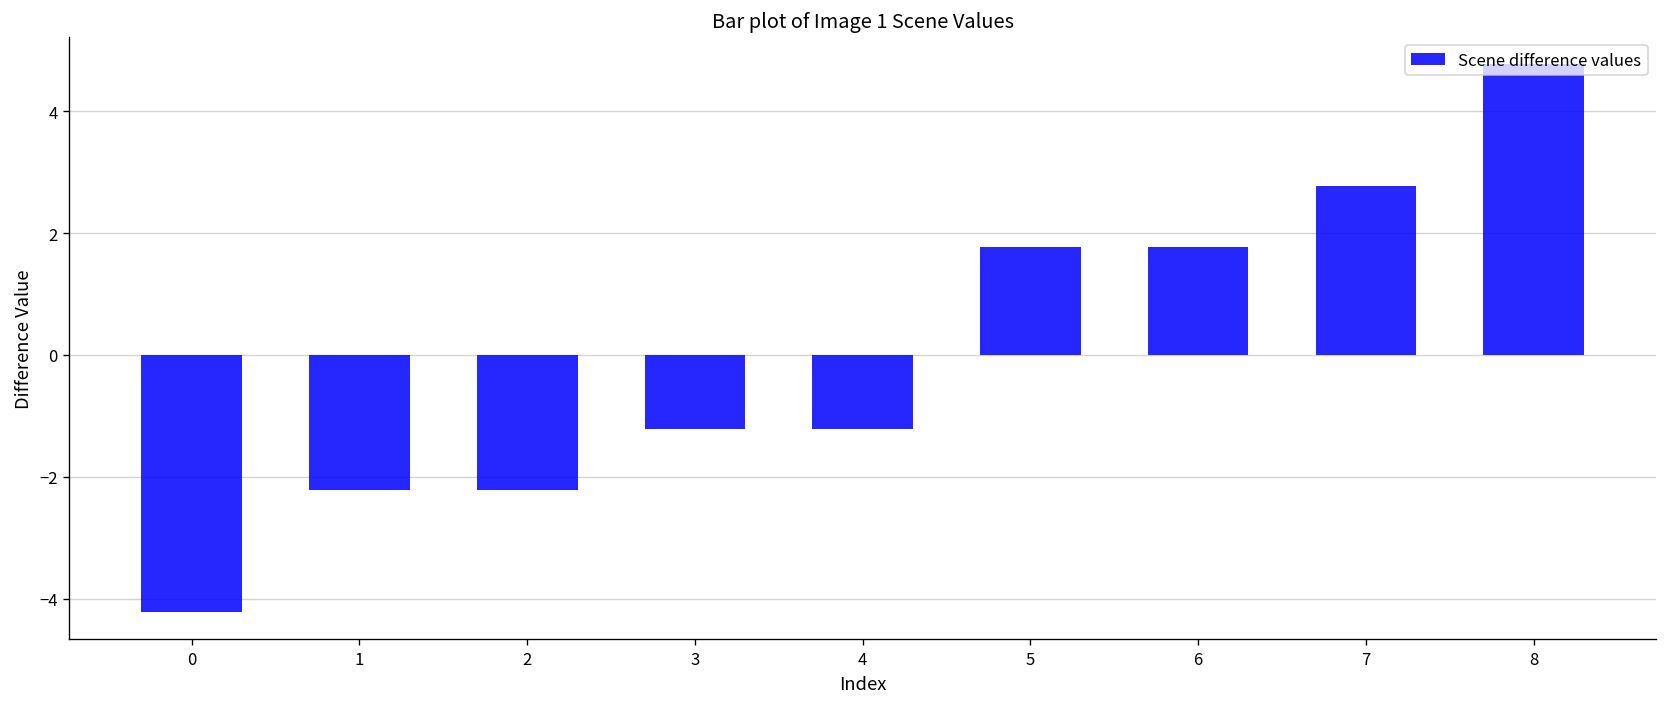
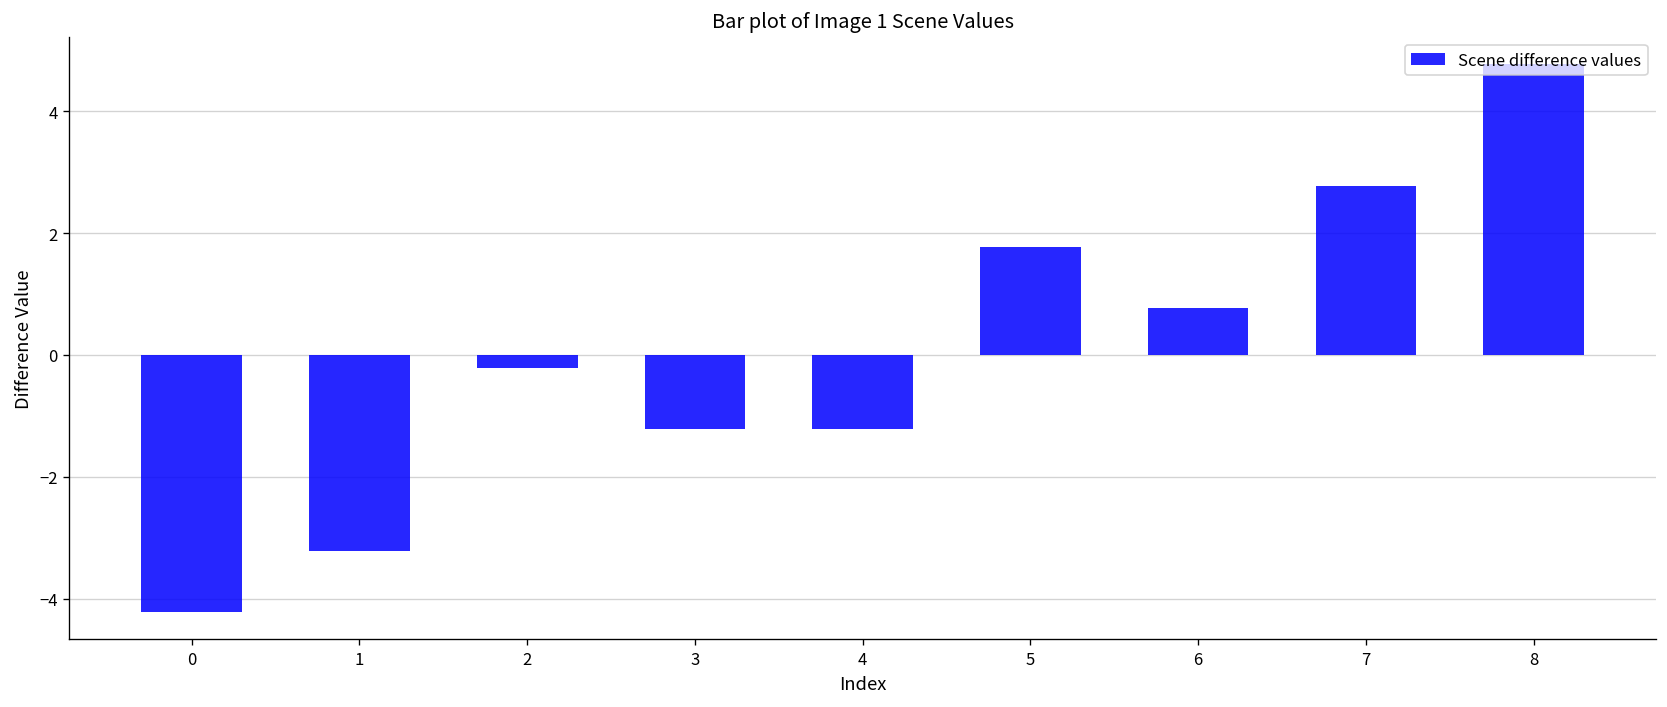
1: -2.2 -> -3.2
2: -2.2 -> -0.2
6: 1.8 -> 0.8
